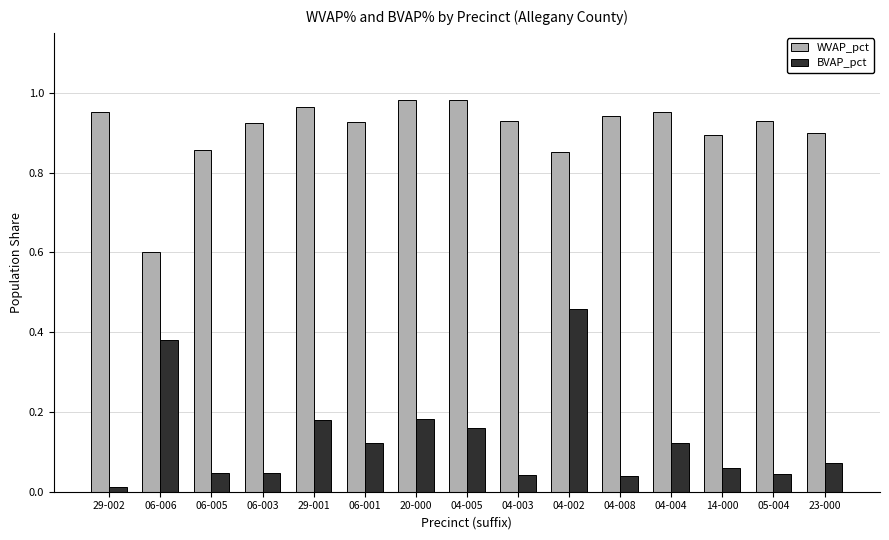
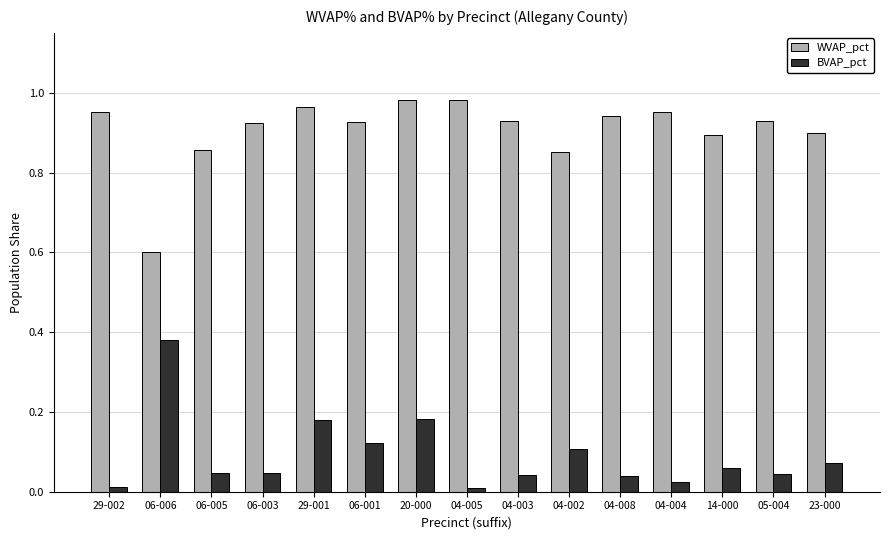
BVAP_pct, 04-005: 0.16 -> 0.01
BVAP_pct, 04-002: 0.46 -> 0.11
BVAP_pct, 04-004: 0.12 -> 0.03
